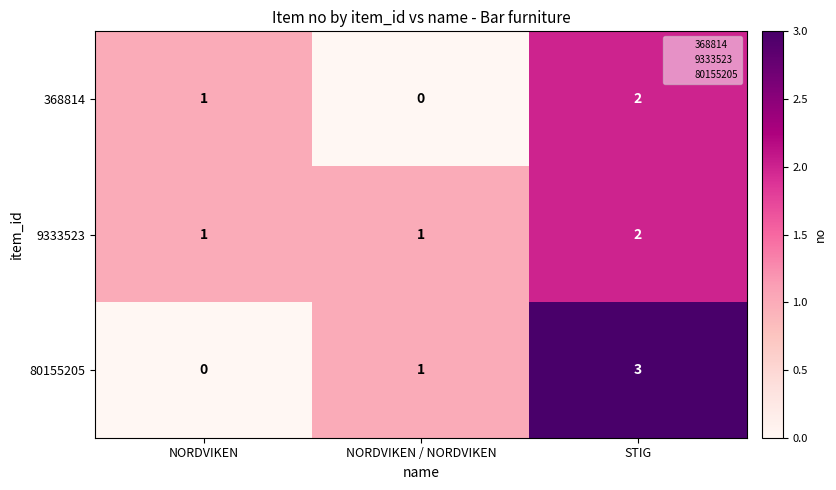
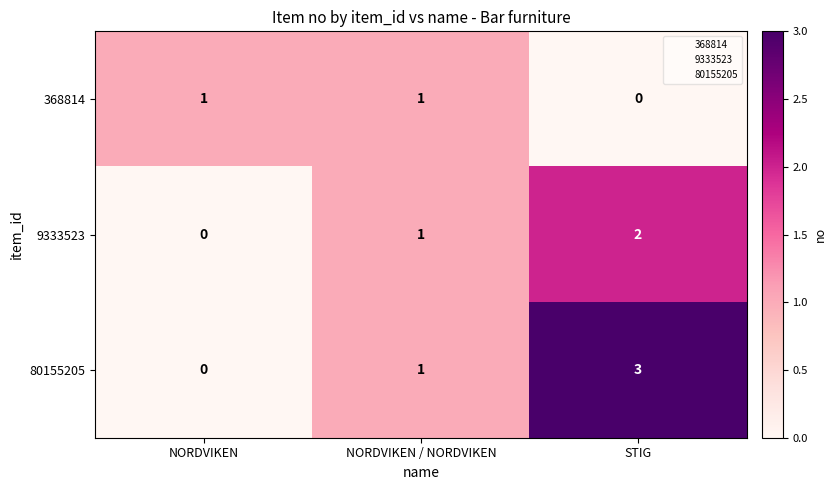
368814, NORDVIKEN / NORDVIKEN: 0 -> 1
368814, STIG: 2 -> 0
9333523, NORDVIKEN: 1 -> 0
